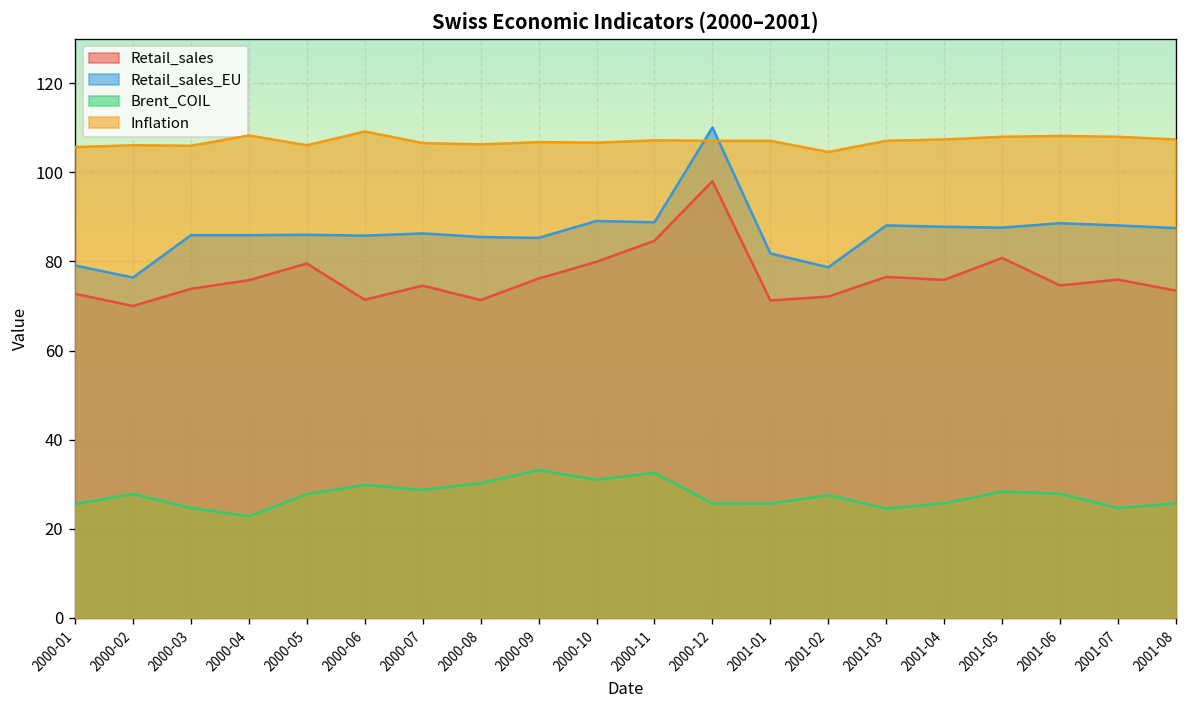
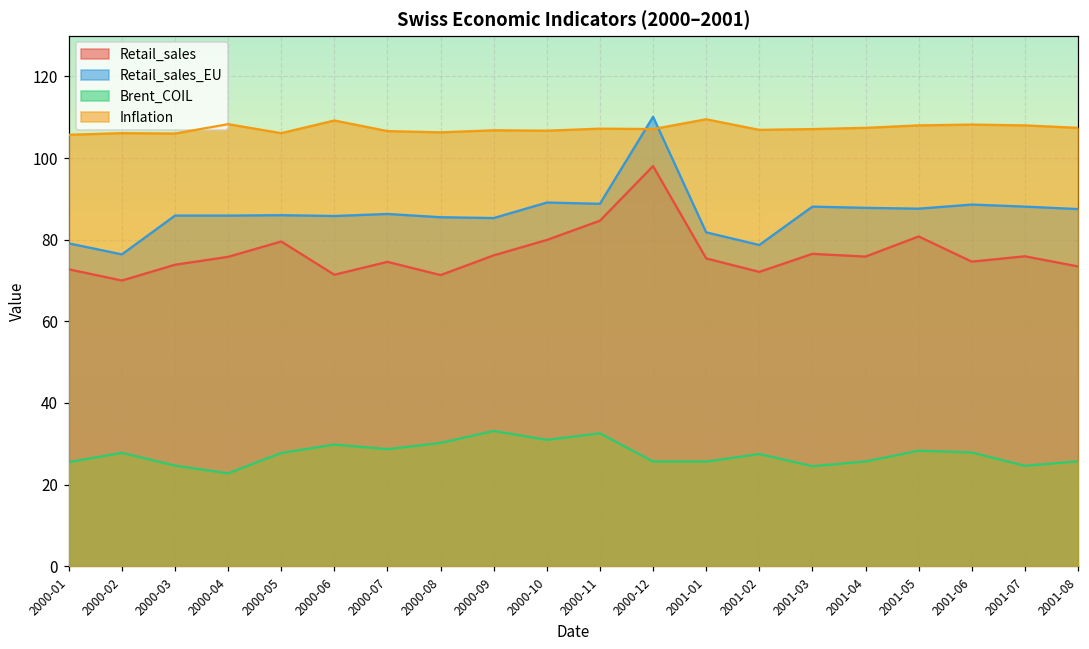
Retail_sales, 2001-01: 71 -> 75
Inflation, 2001-01: 107 -> 110
Inflation, 2001-02: 105 -> 107
